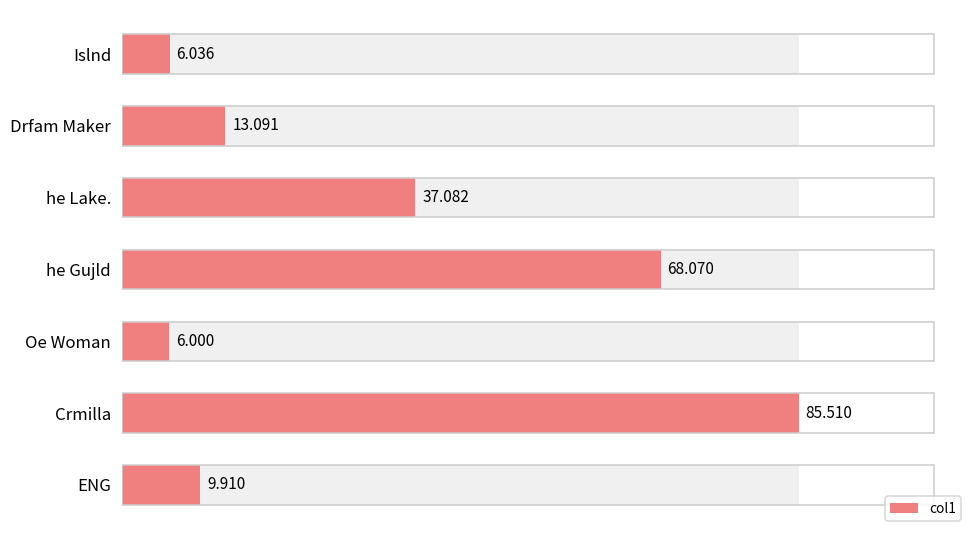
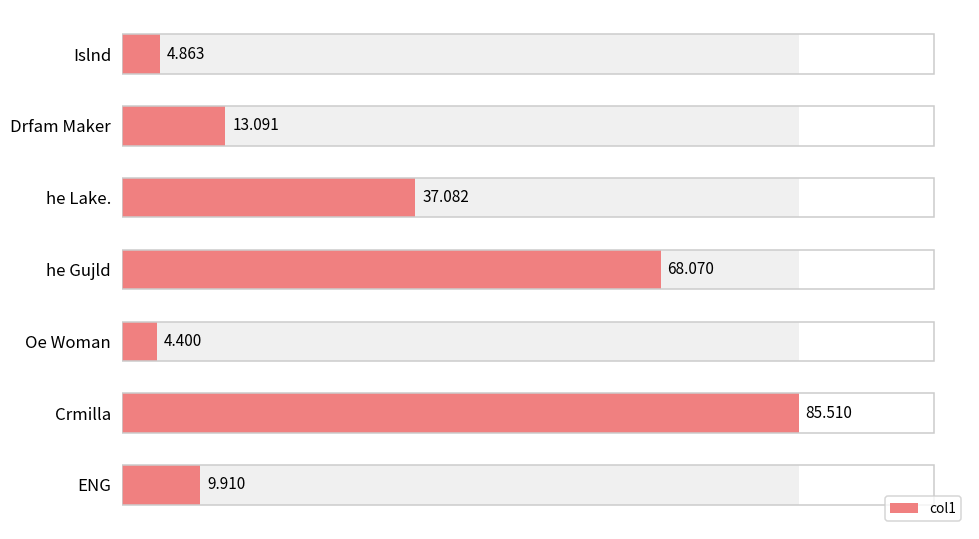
col1, Islnd: 6.036 -> 4.863
col1, Oe Woman: 6.000 -> 4.400
